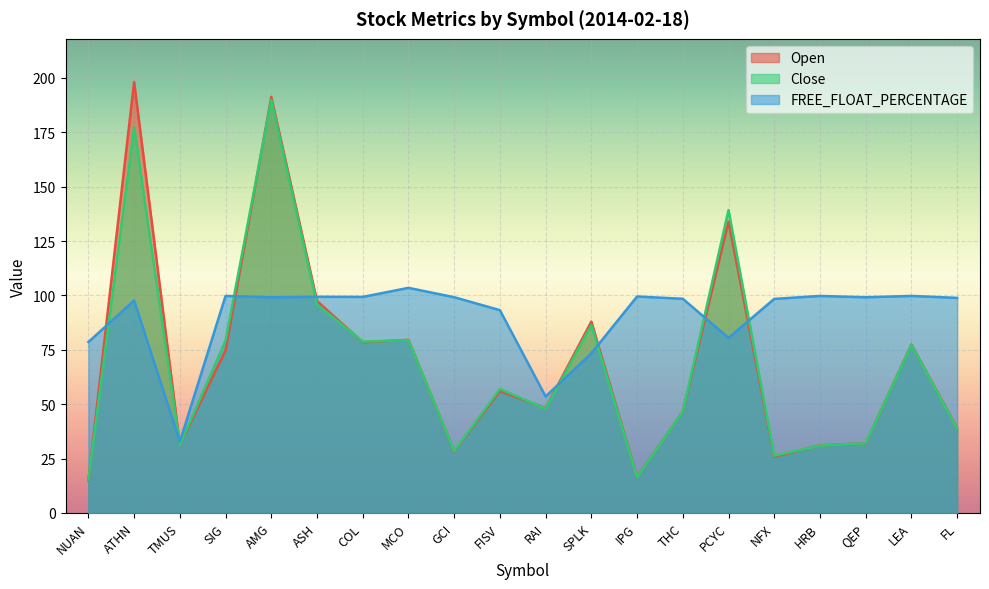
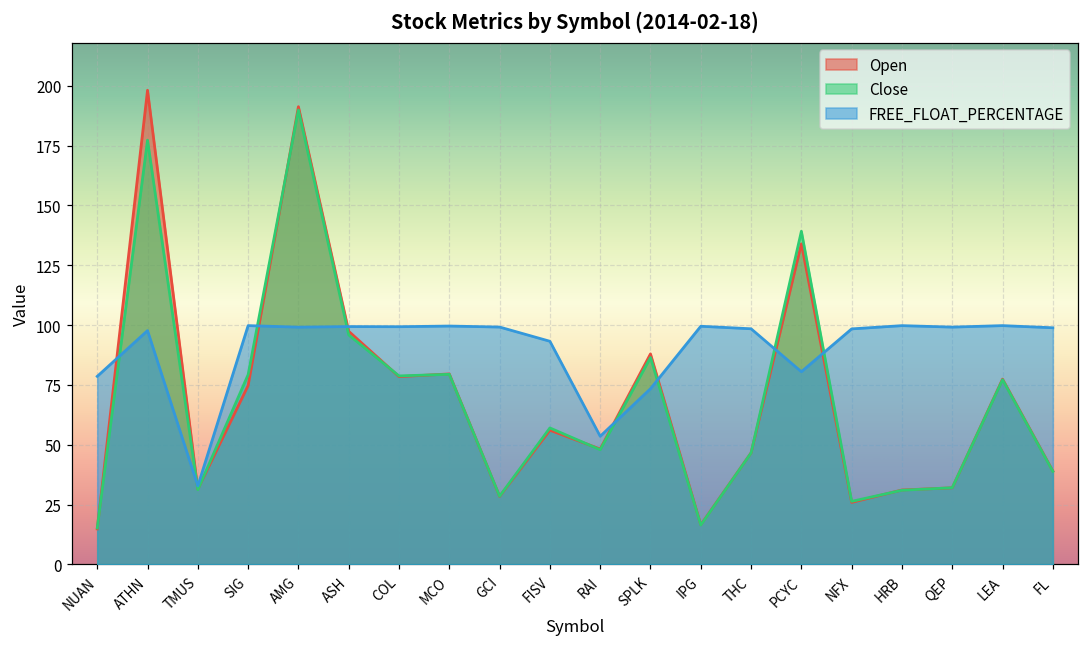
FREE_FLOAT_PERCENTAGE, MCO: 103 -> 100
